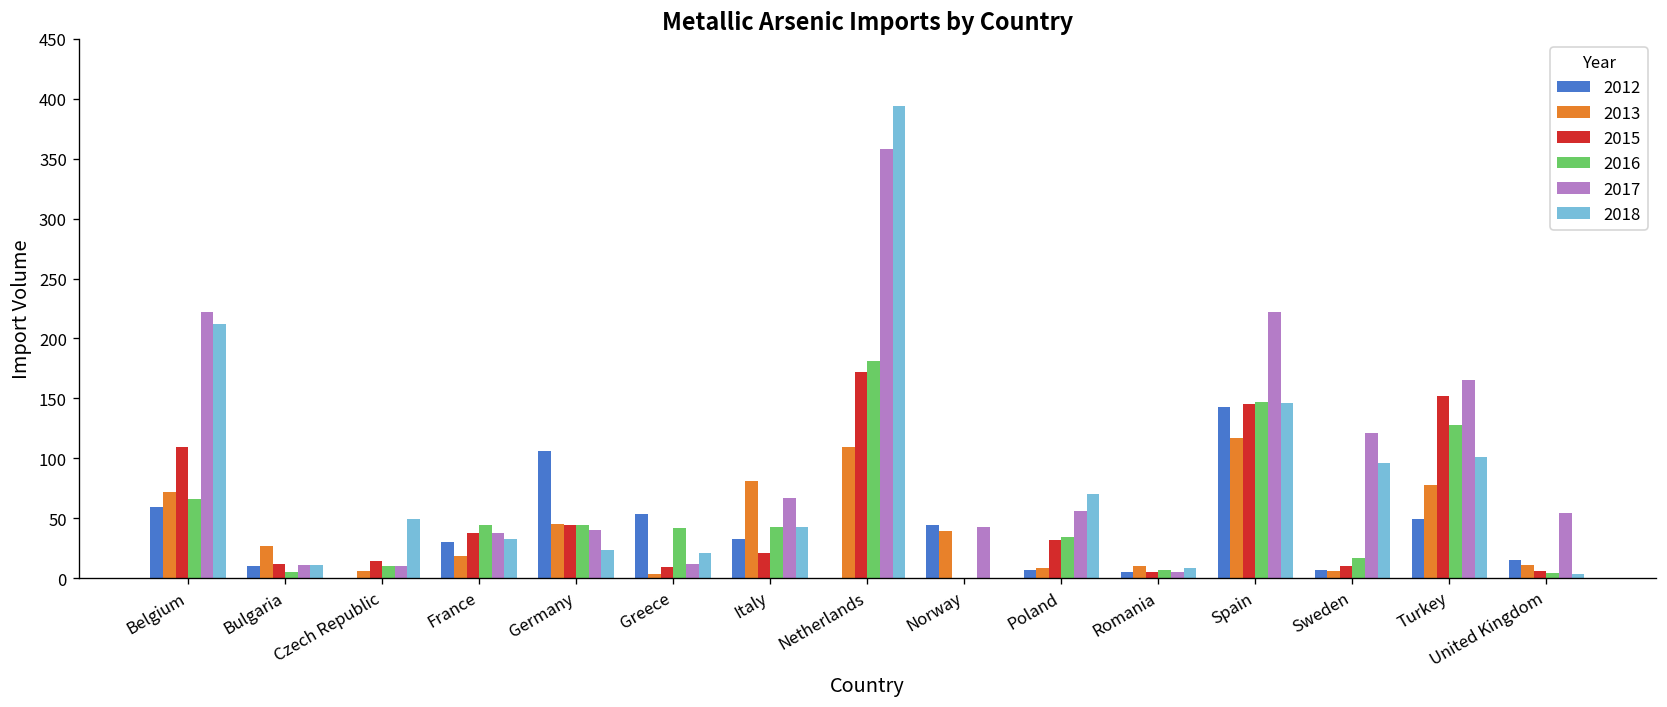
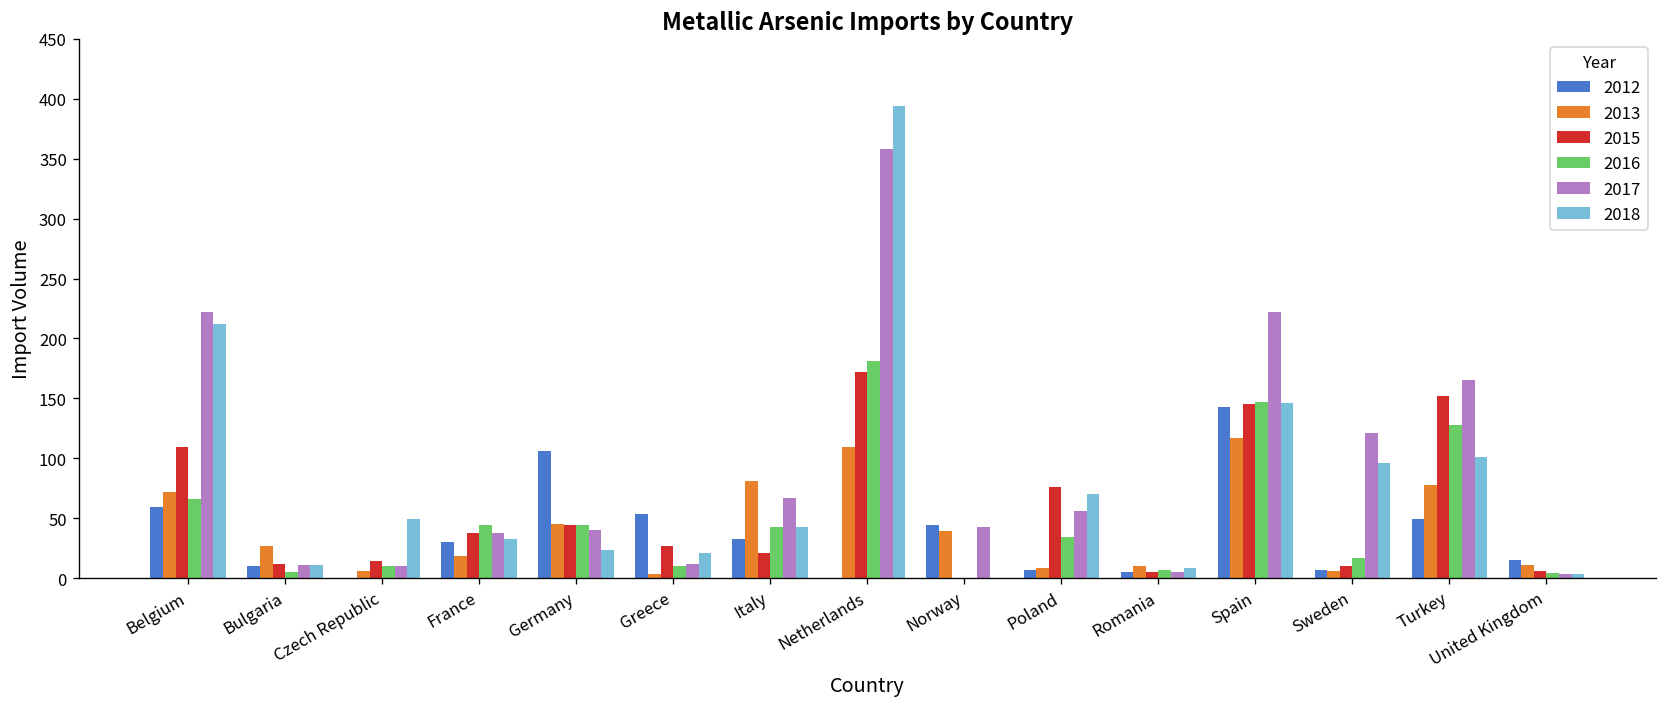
2015, Greece: 10 -> 30
2016, Greece: 40 -> 10
2015, Poland: 30 -> 80
2017, United Kingdom: 50 -> 0
